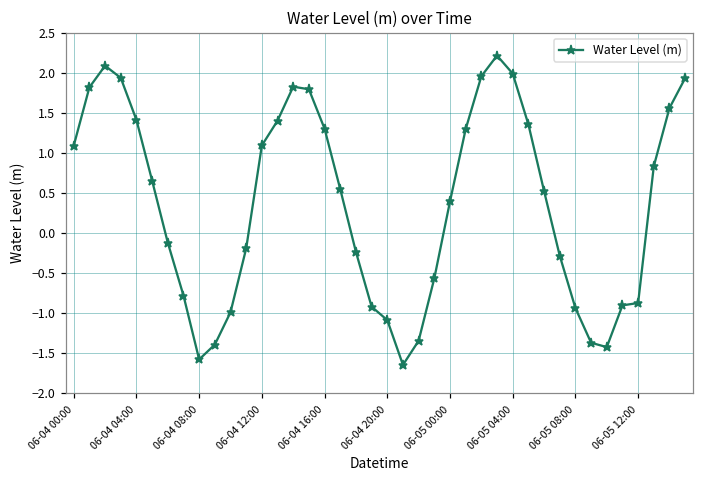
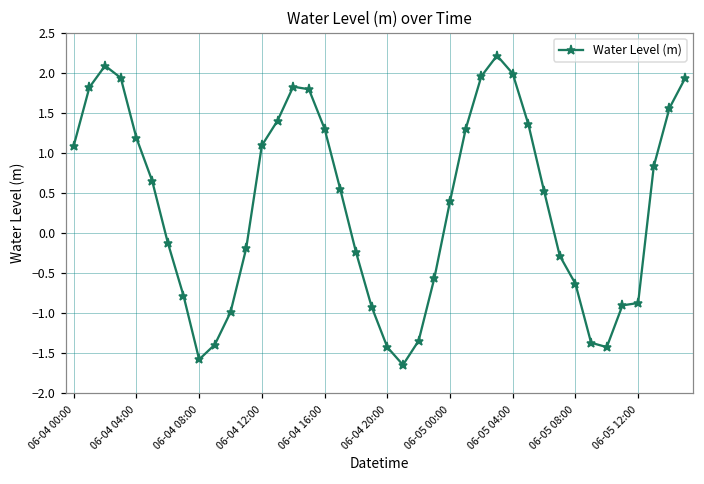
06-04 04:00: 1.4 -> 1.2
06-04 20:00: -1.1 -> -1.4
06-05 08:00: -0.9 -> -0.6
